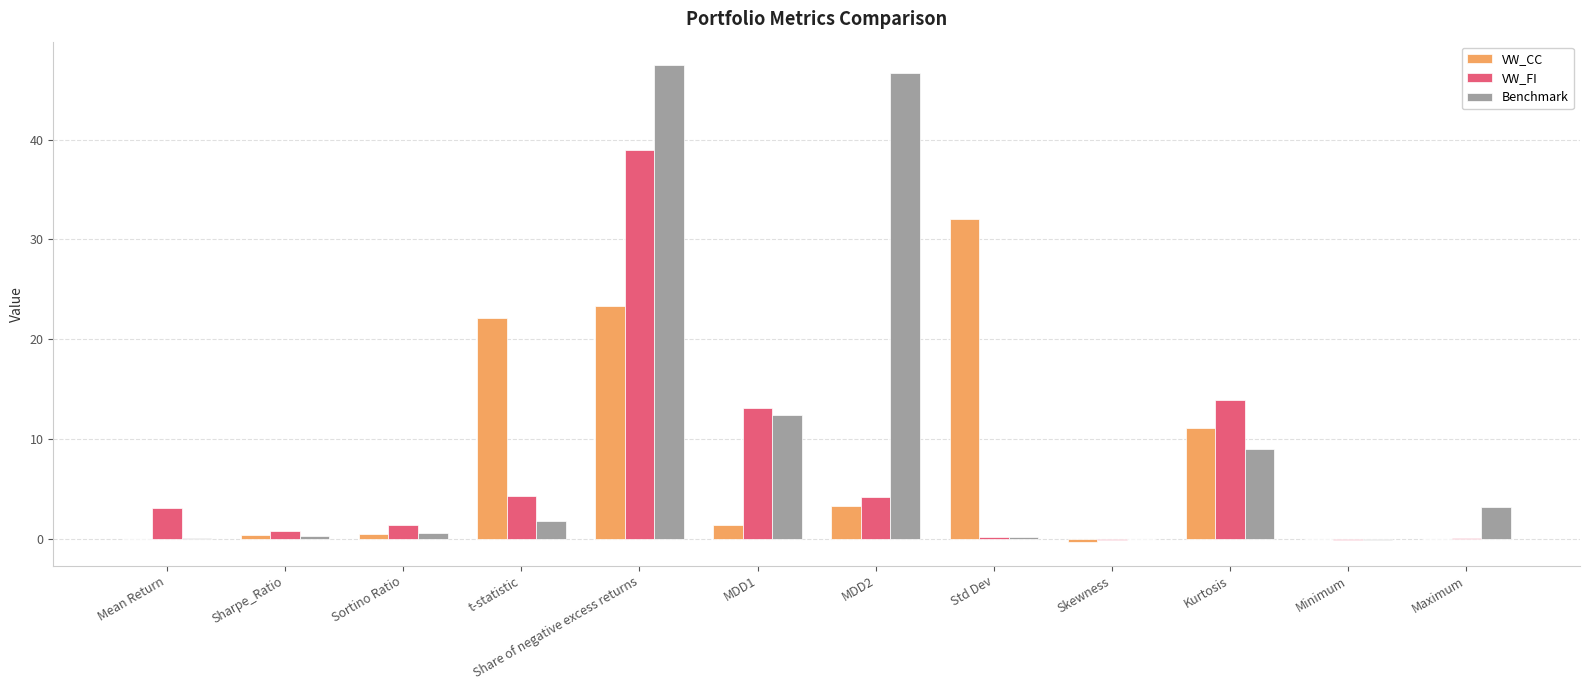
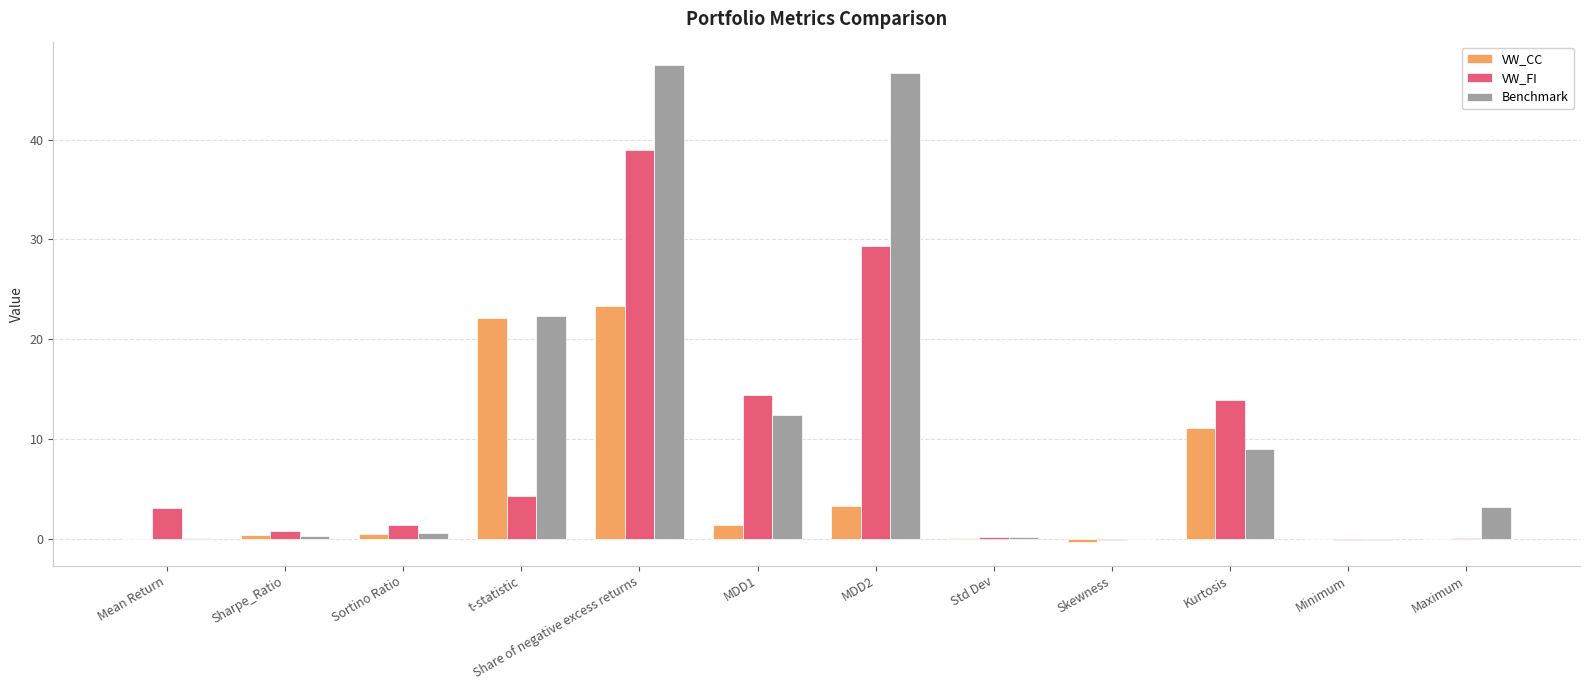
Benchmark, t-statistic: 2 -> 22
VW_FI, MDD1: 13 -> 14
VW_FI, MDD2: 4 -> 29
VW_CC, Std Dev: 32 -> 0
